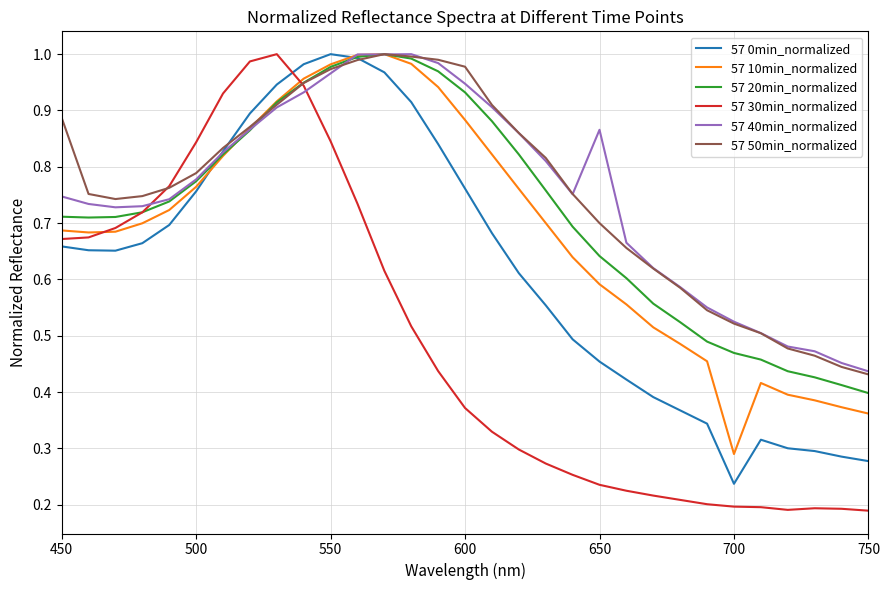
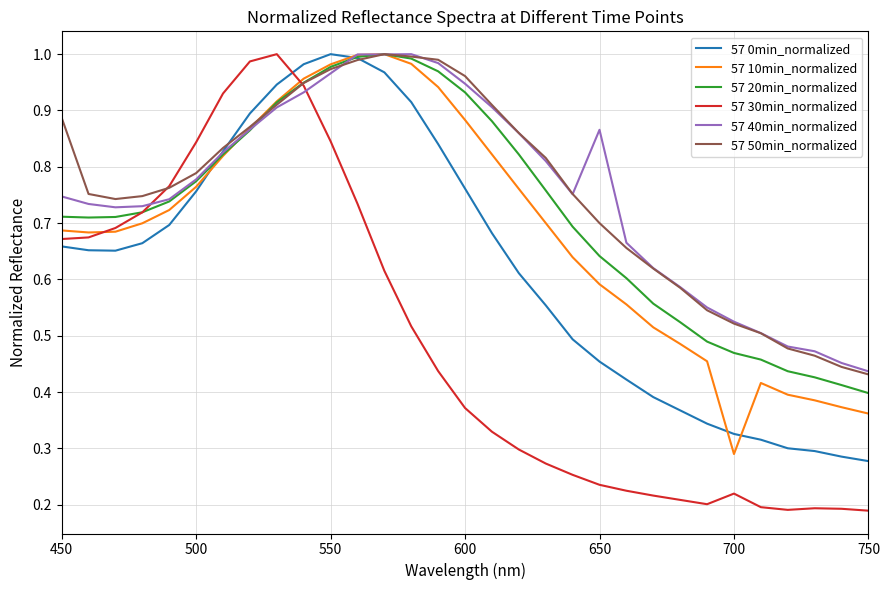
57 50min_normalized, 600: 0.98 -> 0.96
57 0min_normalized, 700: 0.24 -> 0.33
57 30min_normalized, 700: 0.20 -> 0.22
